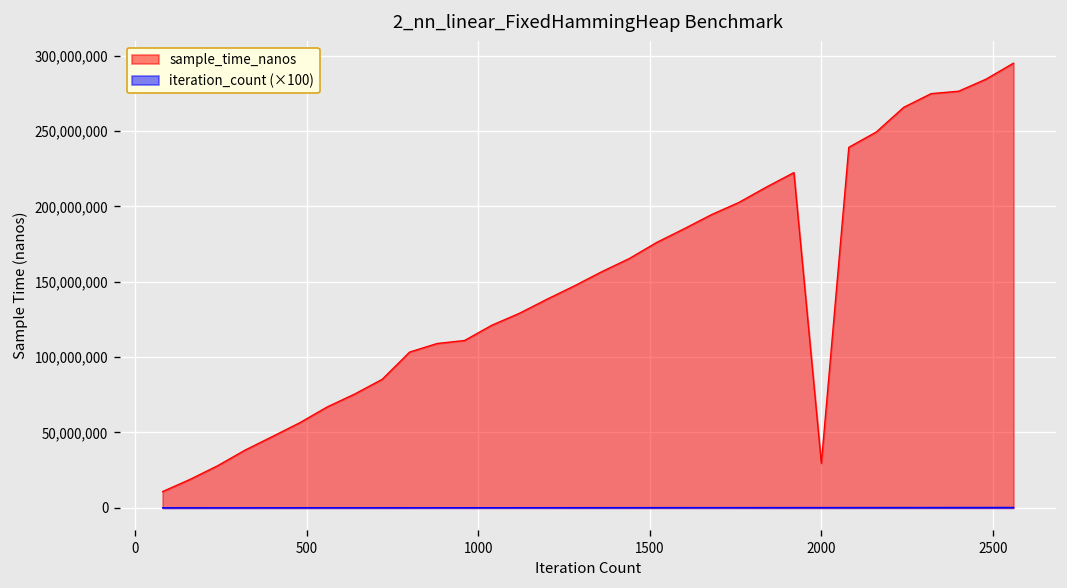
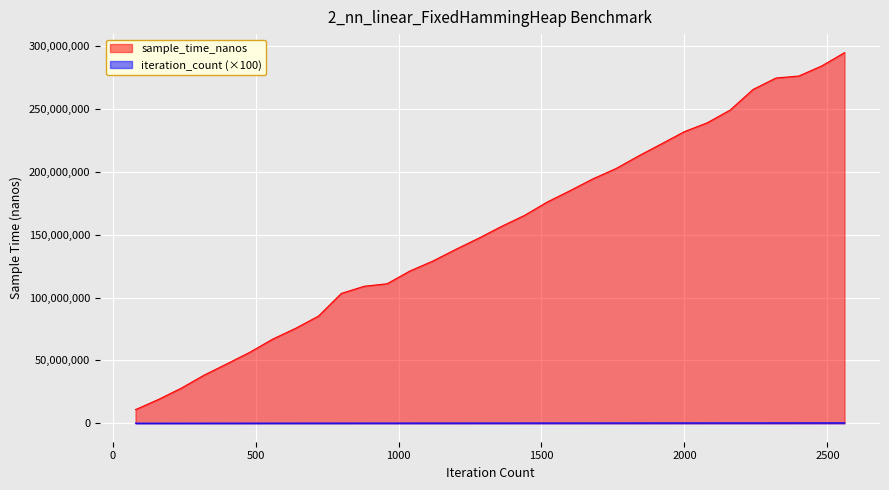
sample_time_nanos, 2000: 30,000,000 -> 232,000,000
